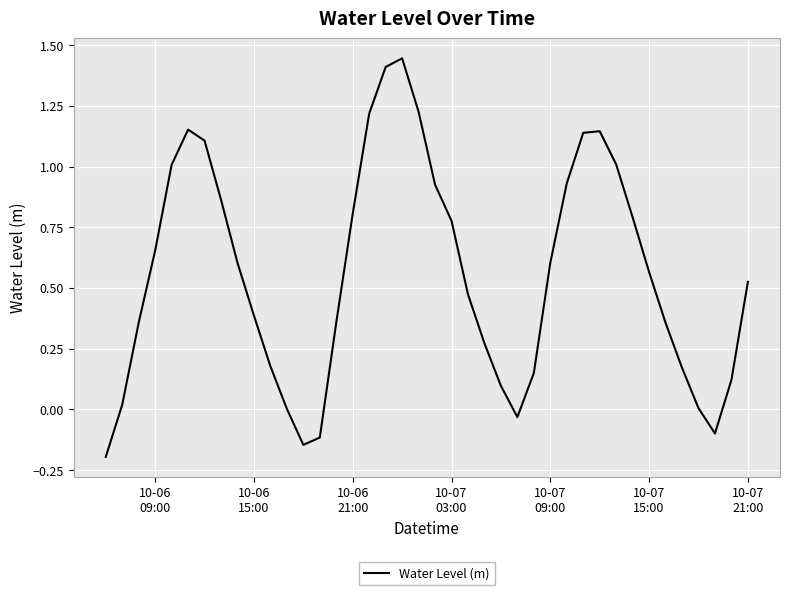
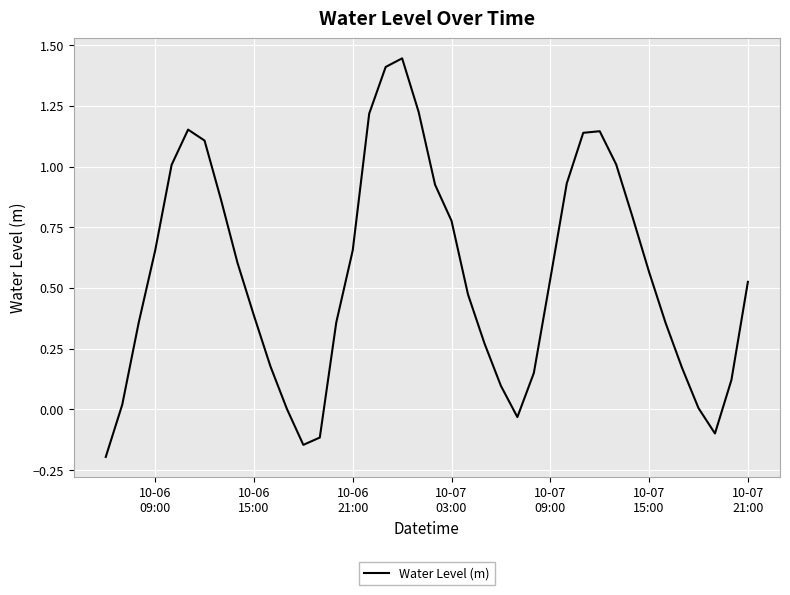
10-06 21:00: 0.81 -> 0.66
10-07 09:00: 0.60 -> 0.54
